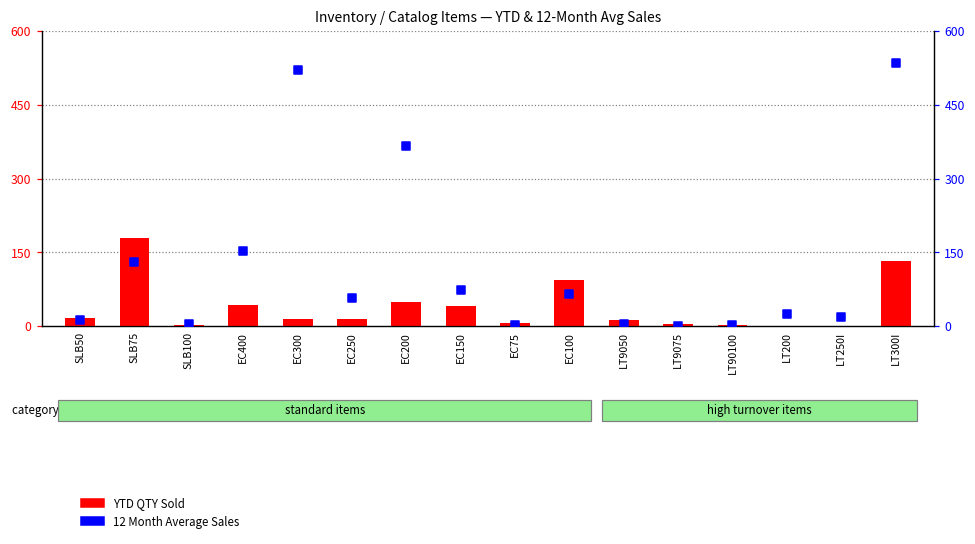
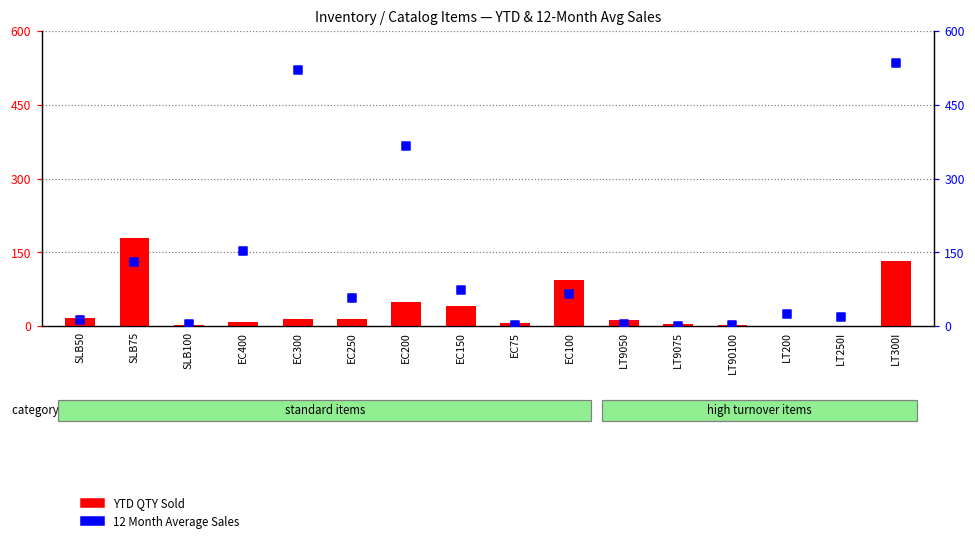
YTD QTY Sold, EC400: 40 -> 10
